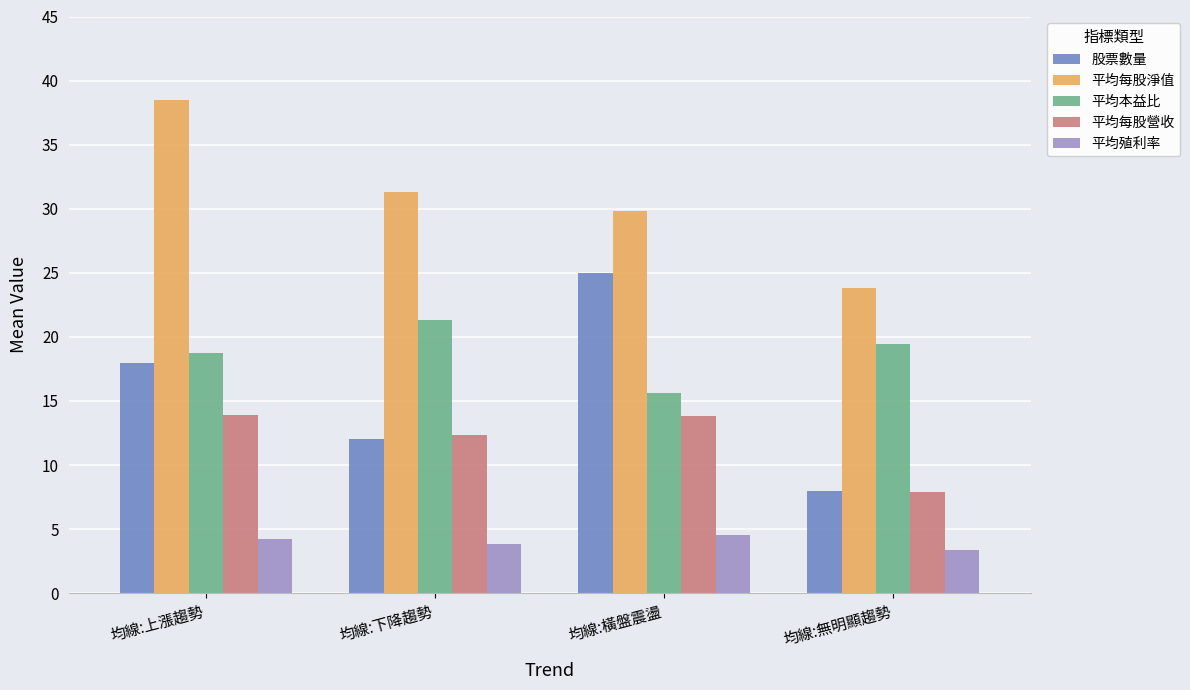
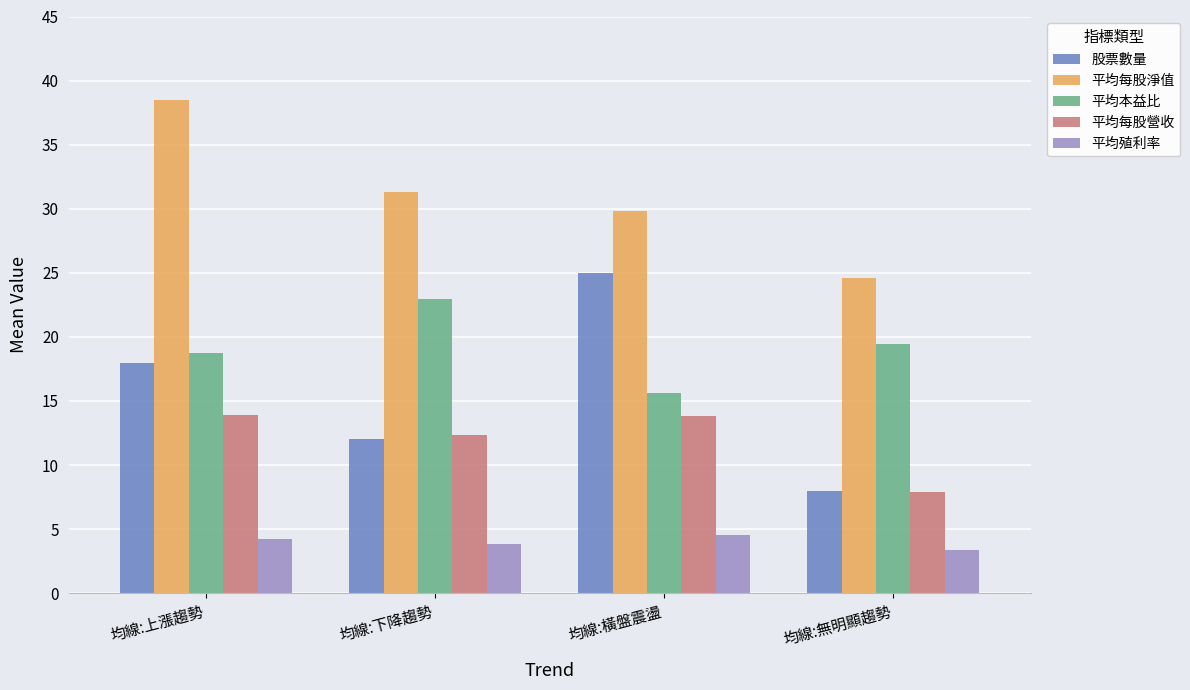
平均本益比, 均線:下降趨勢: 21.3 -> 23.0
平均每股淨值, 均線:無明顯趨勢: 23.8 -> 24.6
